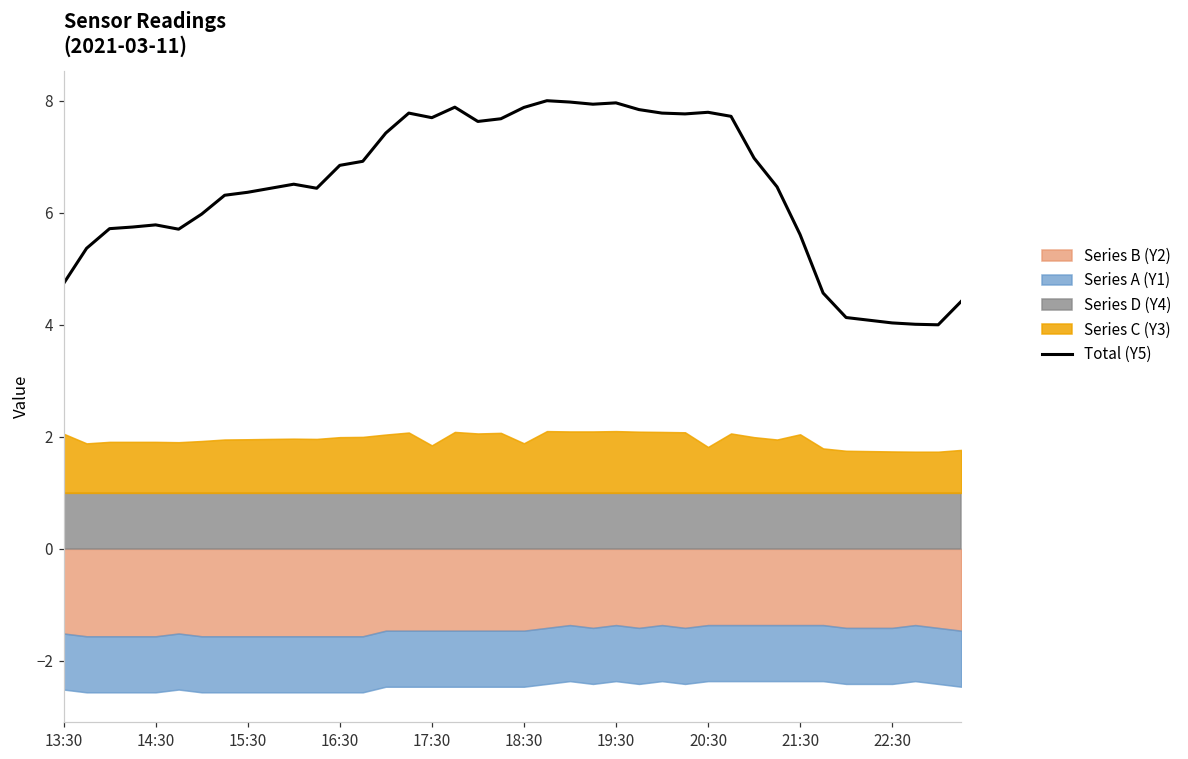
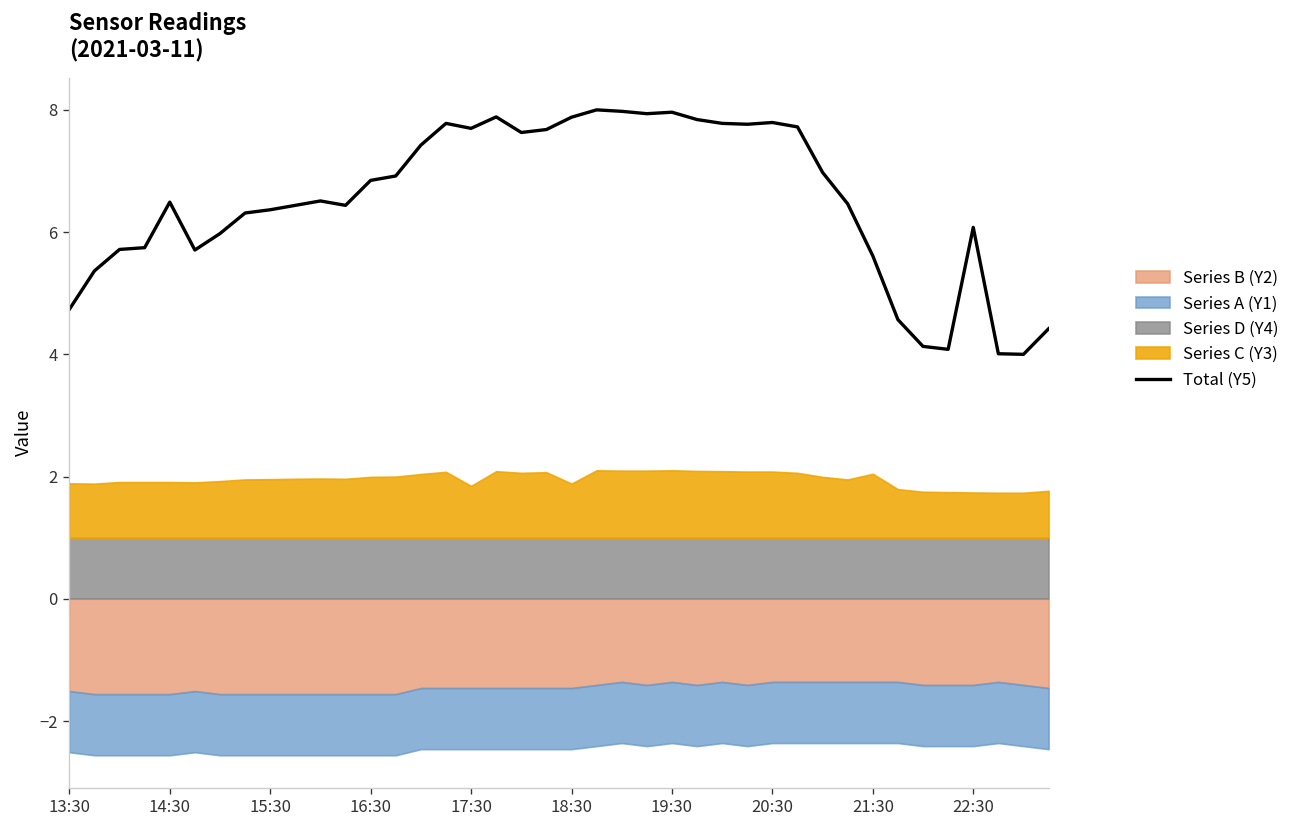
Series C (Y3), 13:30: 1.1 -> 0.9
Total (Y5), 14:30: 5.8 -> 6.5
Series C (Y3), 20:30: 0.8 -> 1.1
Total (Y5), 22:30: 4.0 -> 6.1
